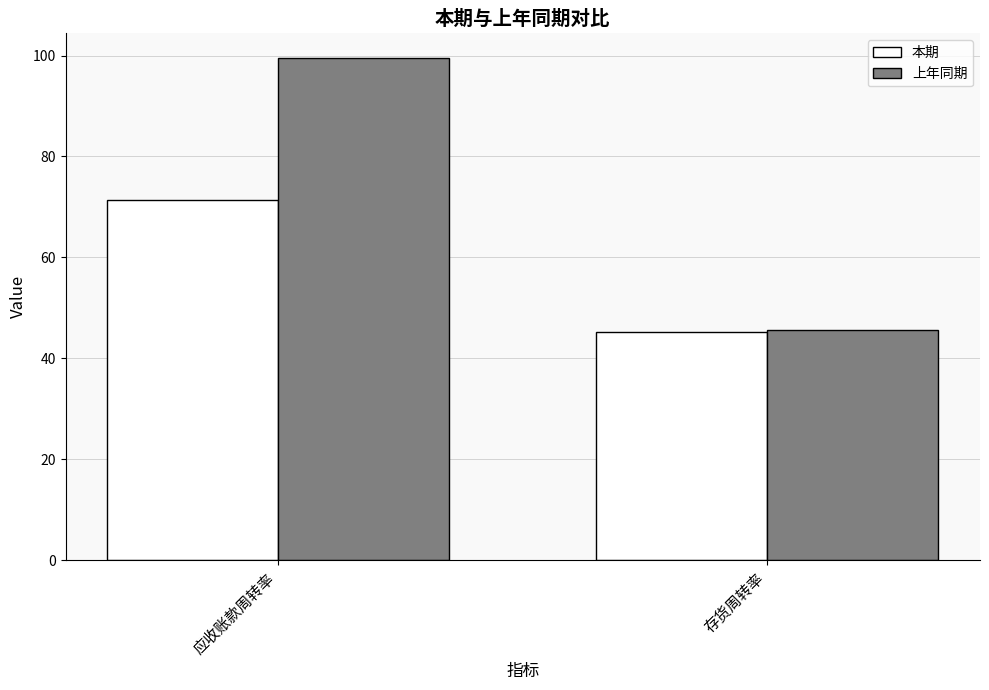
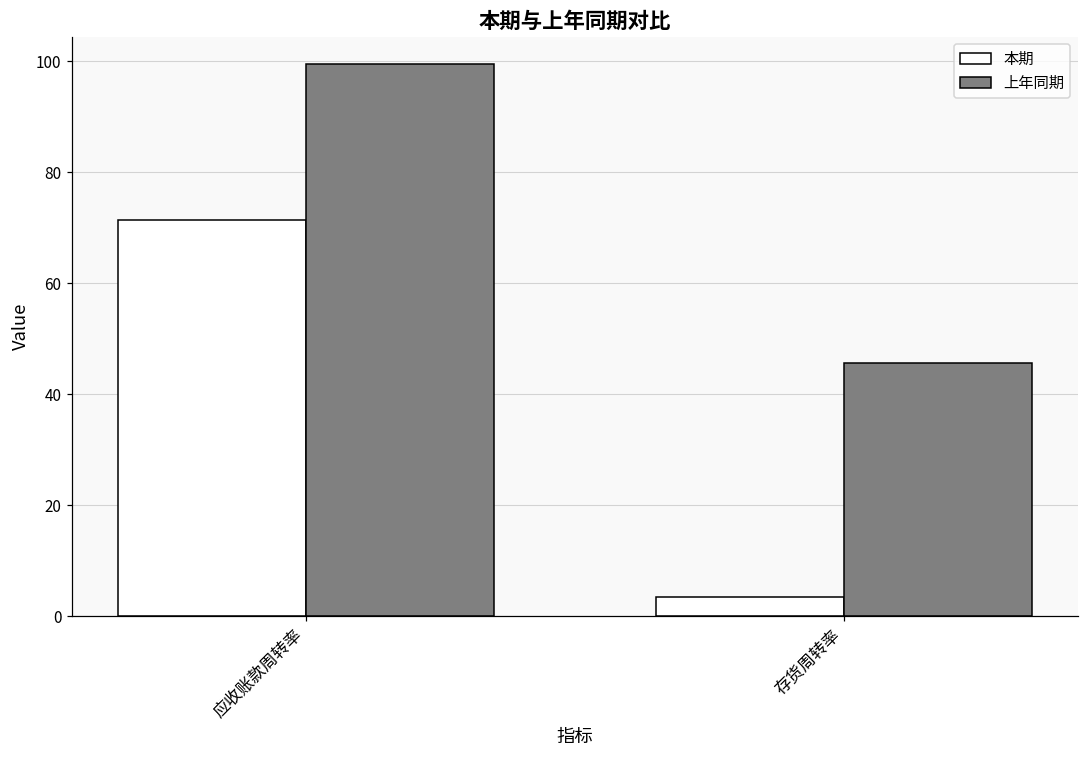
本期, 存货周转率: 45 -> 3
